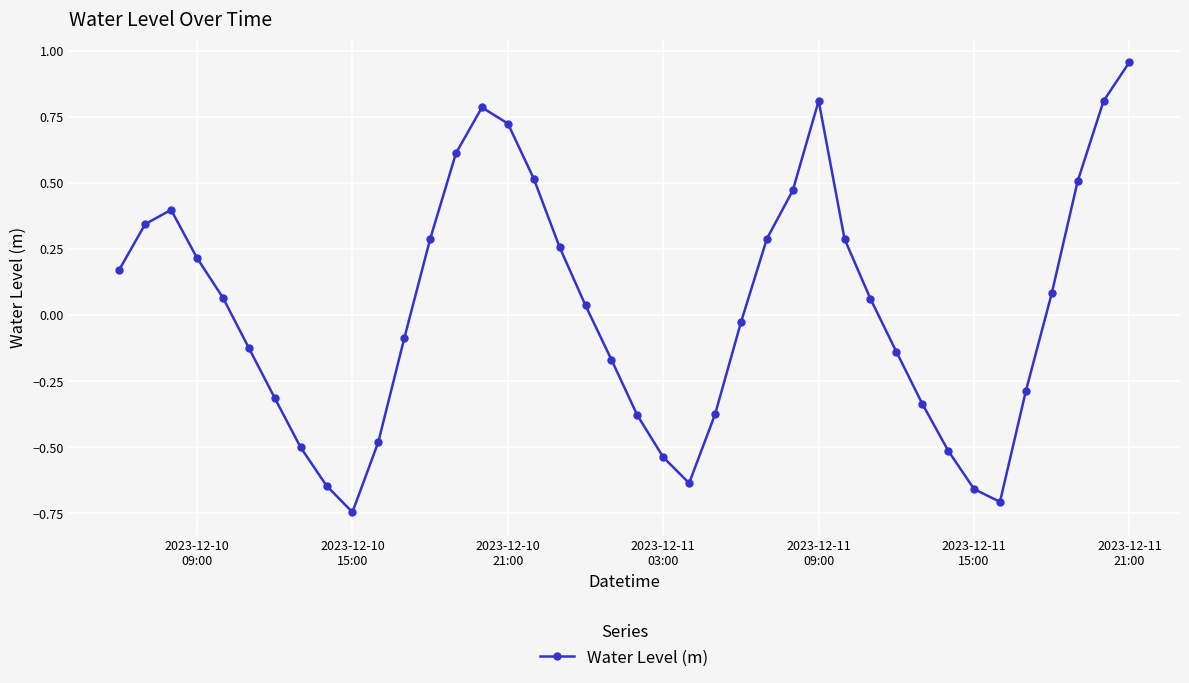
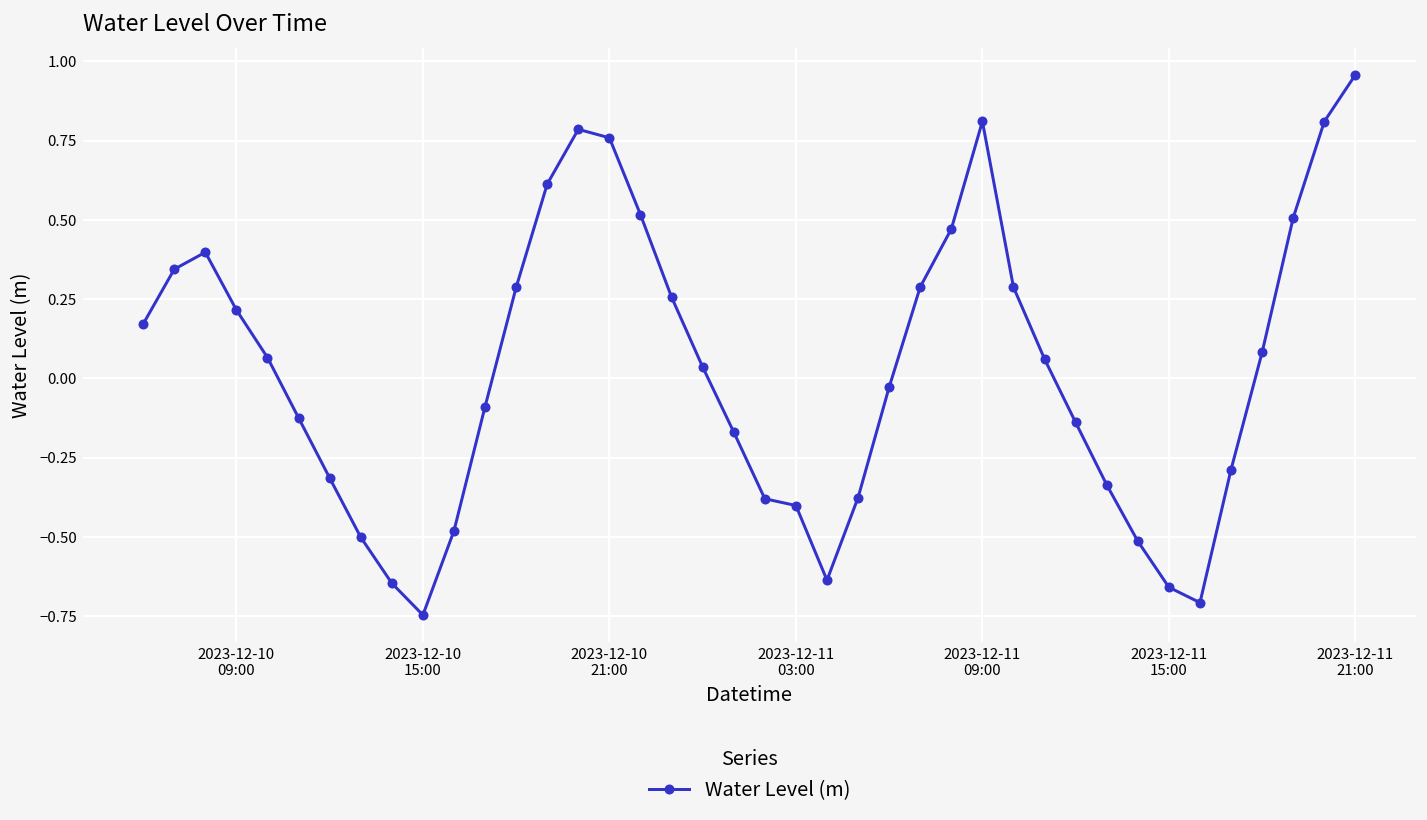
2023-12-10 21:00: 0.73 -> 0.76
2023-12-11 03:00: -0.54 -> -0.40
